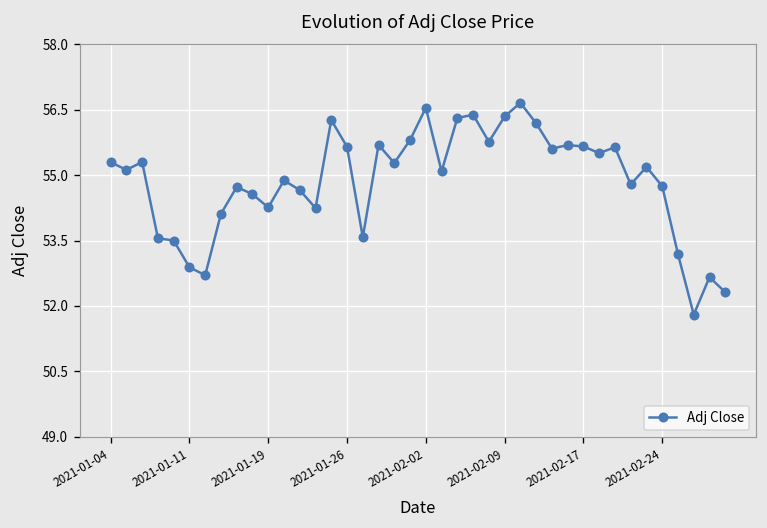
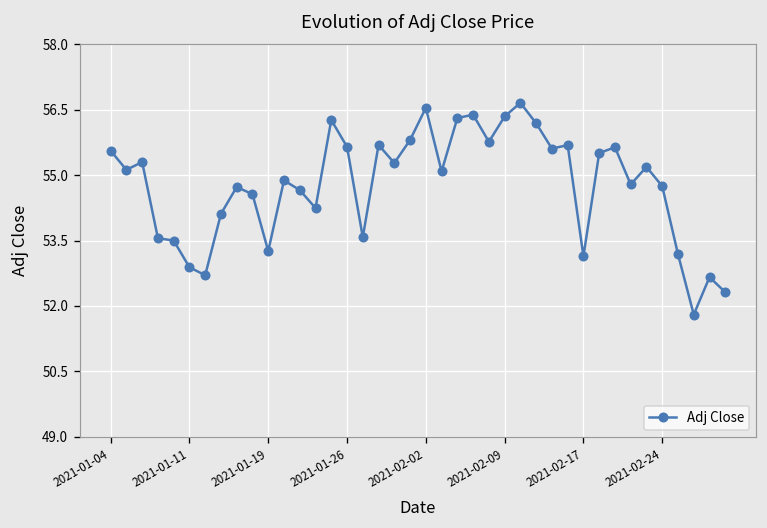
2021-01-04: 55.3 -> 55.6
2021-01-19: 54.3 -> 53.3
2021-02-17: 55.7 -> 53.1
